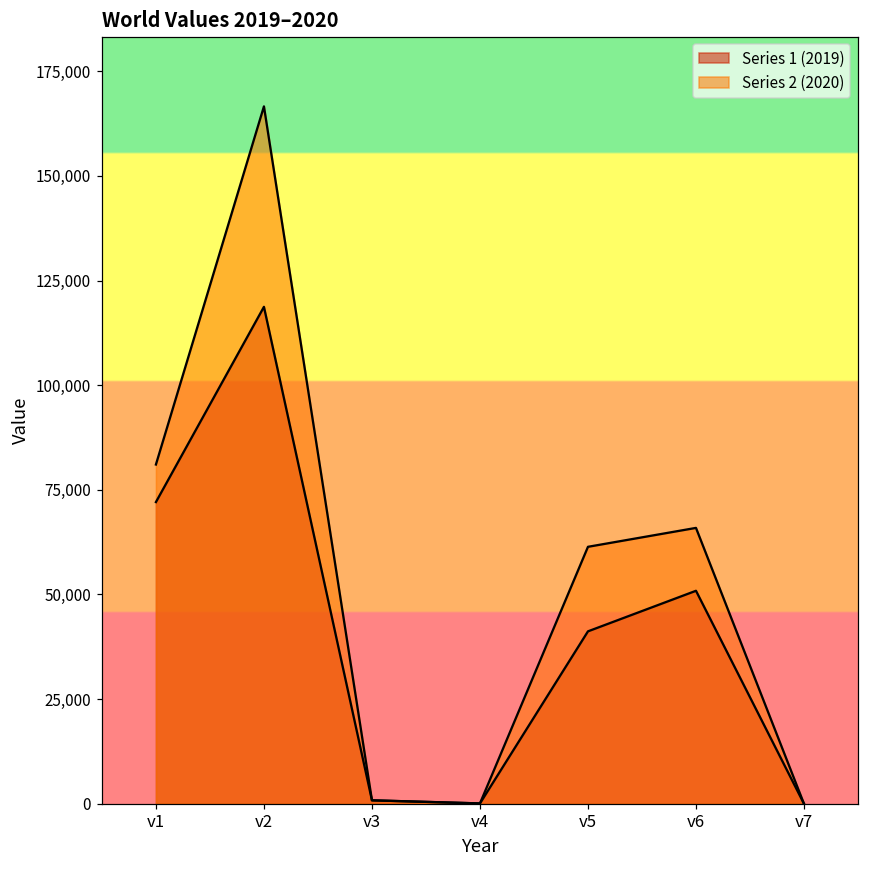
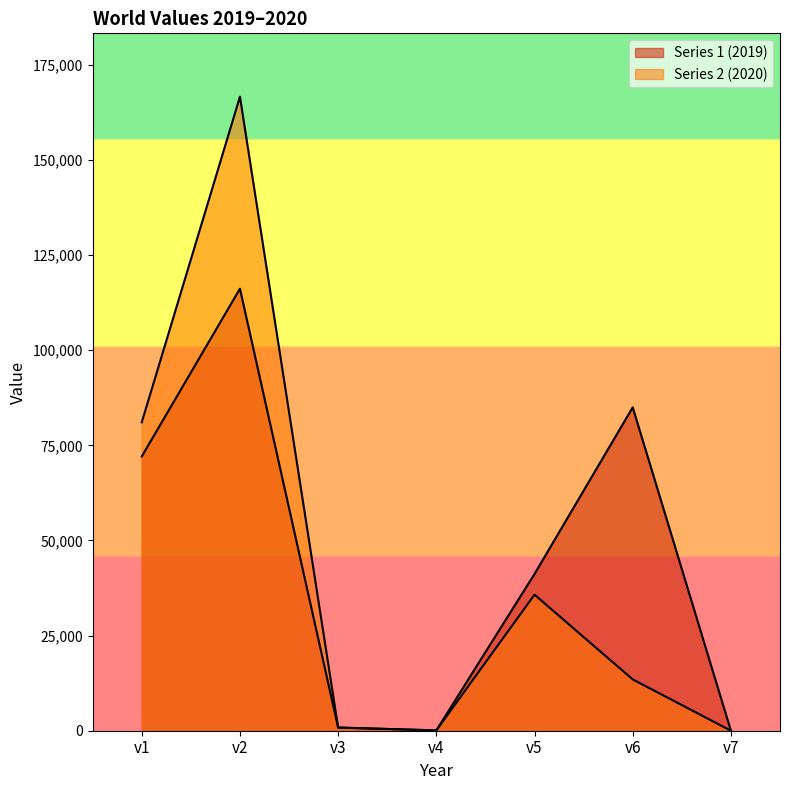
Series 1 (2019), v2: 119,000 -> 116,000
Series 2 (2020), v5: 61,000 -> 36,000
Series 1 (2019), v6: 51,000 -> 85,000
Series 2 (2020), v6: 66,000 -> 13,000
